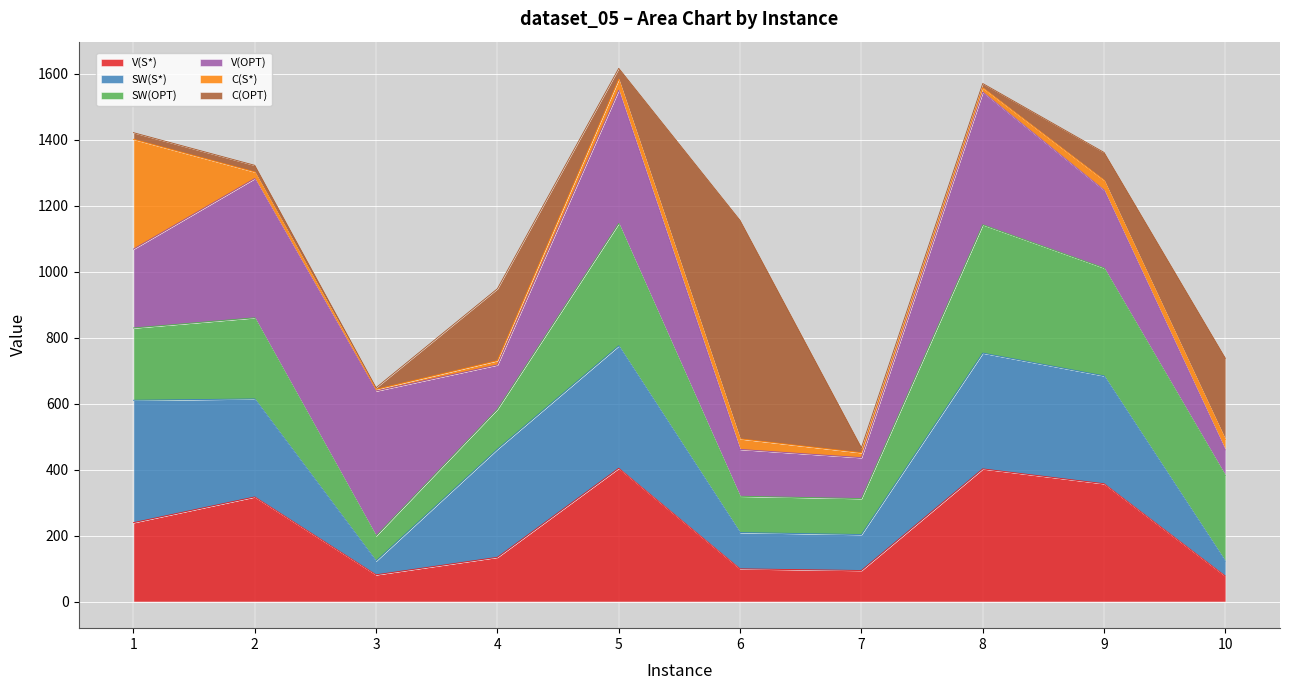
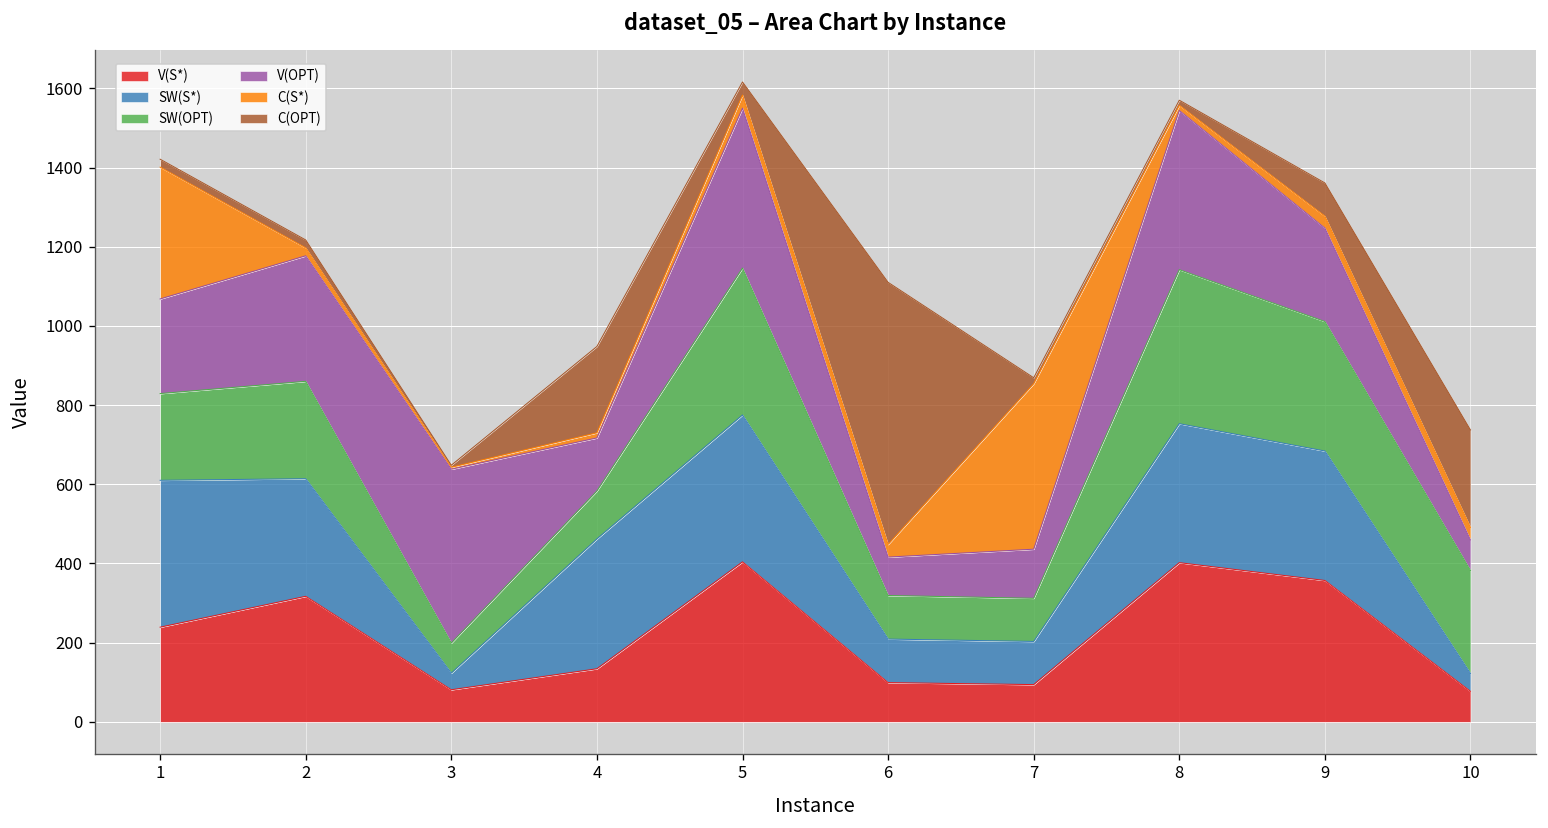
V(OPT), 2: 420 -> 320
V(OPT), 6: 140 -> 100
C(S*), 7: 20 -> 420
